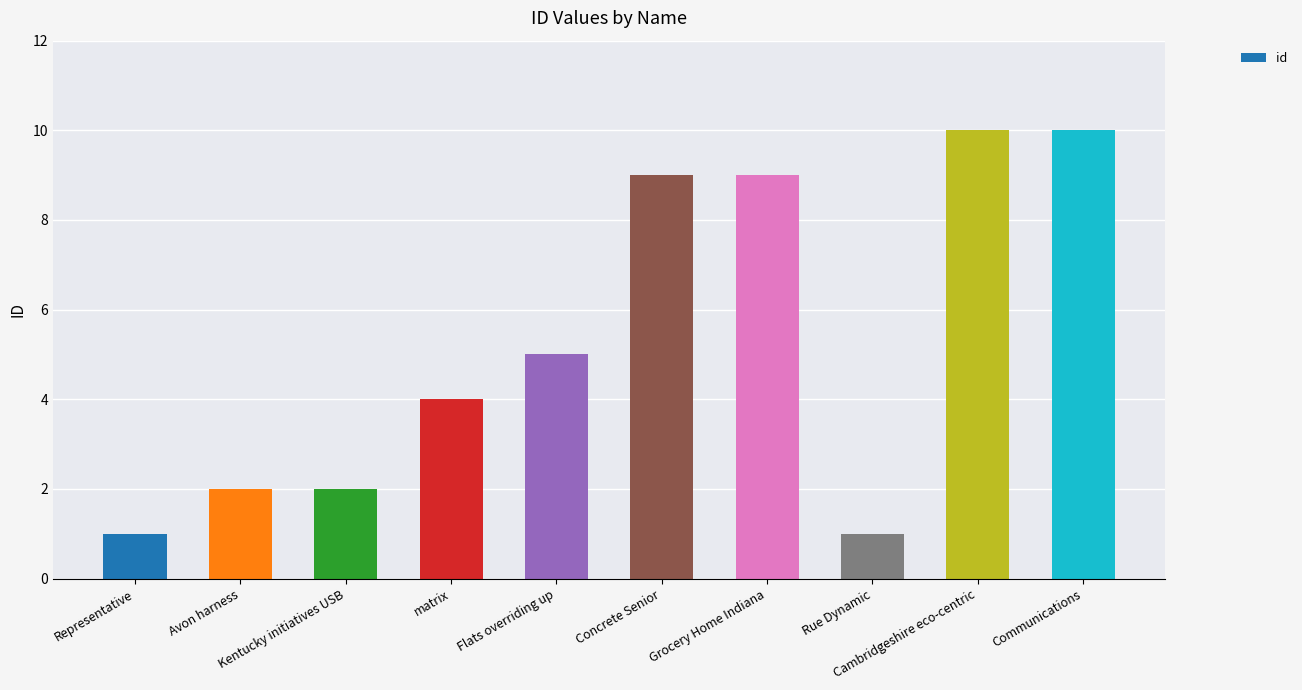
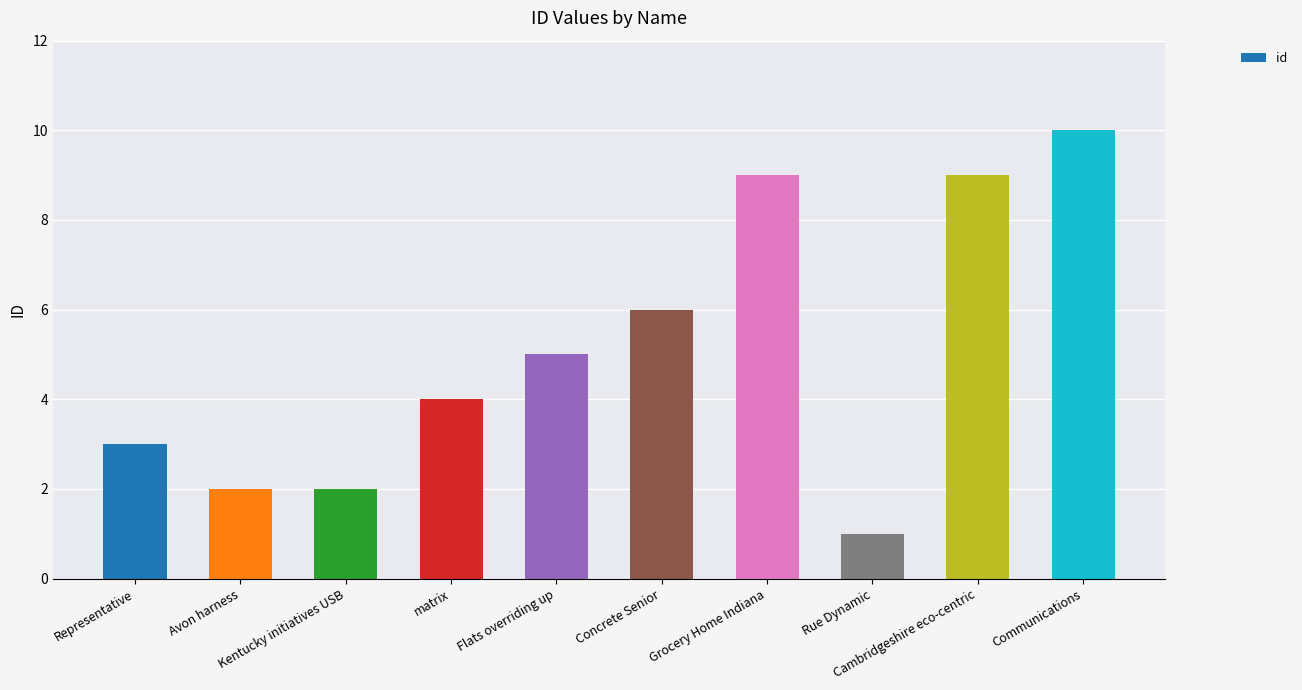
Representative: 1 -> 3
Concrete Senior: 9 -> 6
Cambridgeshire eco-centric: 10 -> 9
